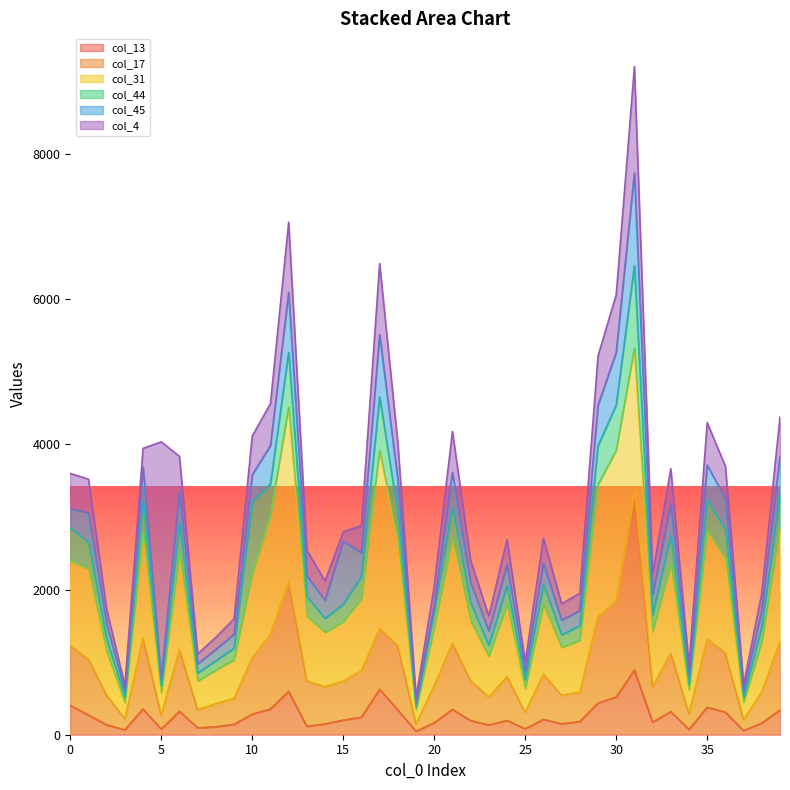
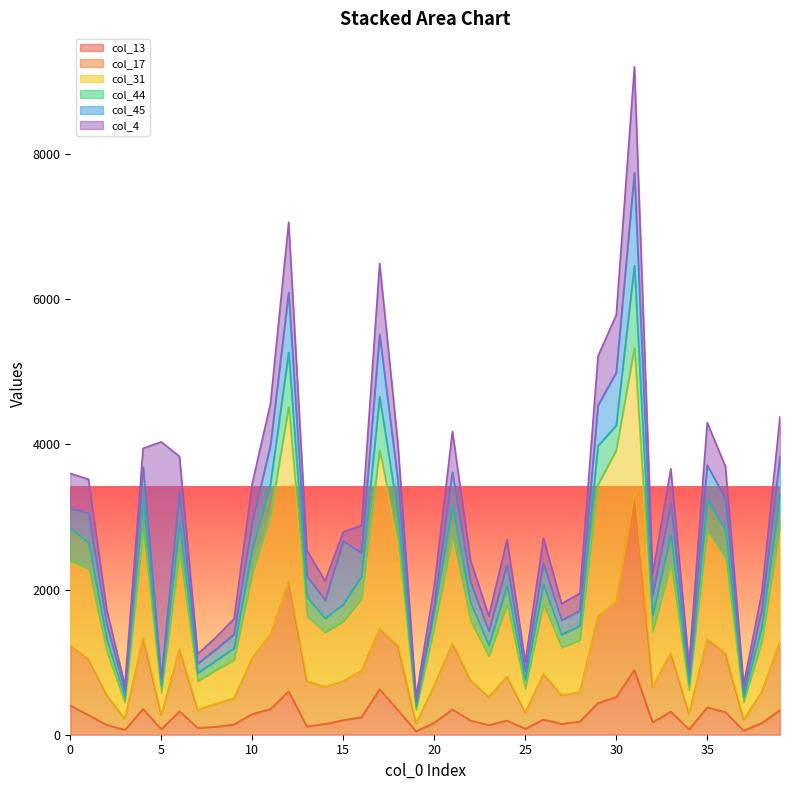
col_44, 10: 1000 -> 300
col_44, 30: 600 -> 300
